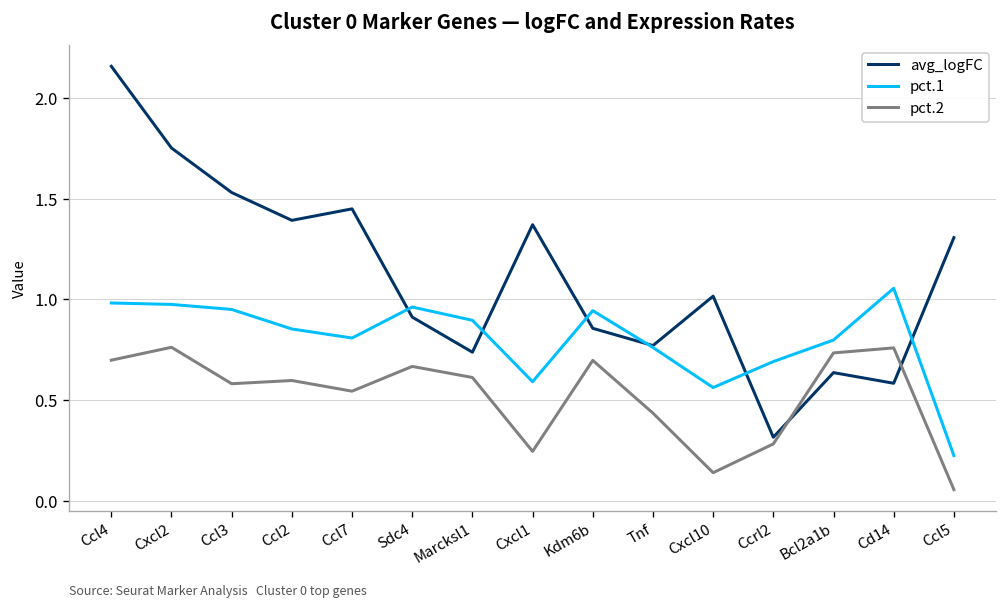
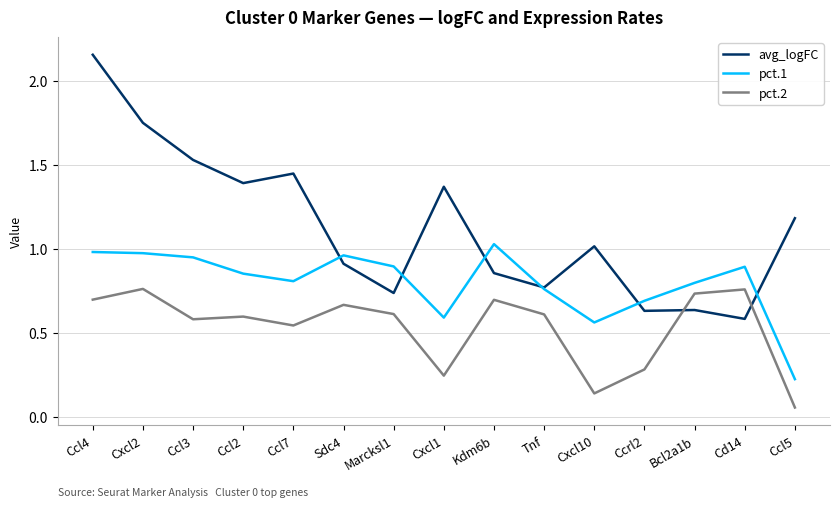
pct.1, Kdm6b: 0.94 -> 1.03
pct.2, Tnf: 0.44 -> 0.61
avg_logFC, Ccrl2: 0.32 -> 0.63
pct.1, Cd14: 1.06 -> 0.89
avg_logFC, Ccl5: 1.31 -> 1.18
